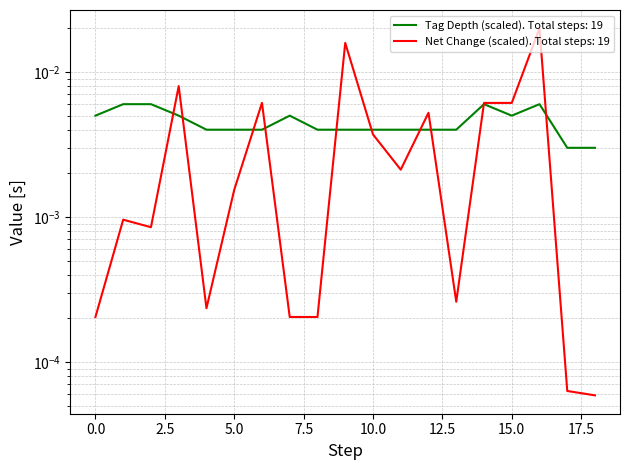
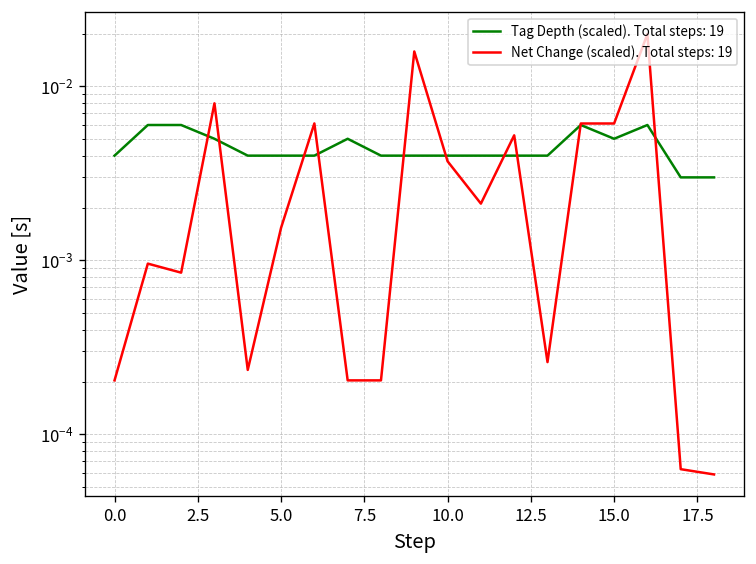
Tag Depth (scaled). Total steps: 19, 0.0: 0.0050 -> 0.0040
